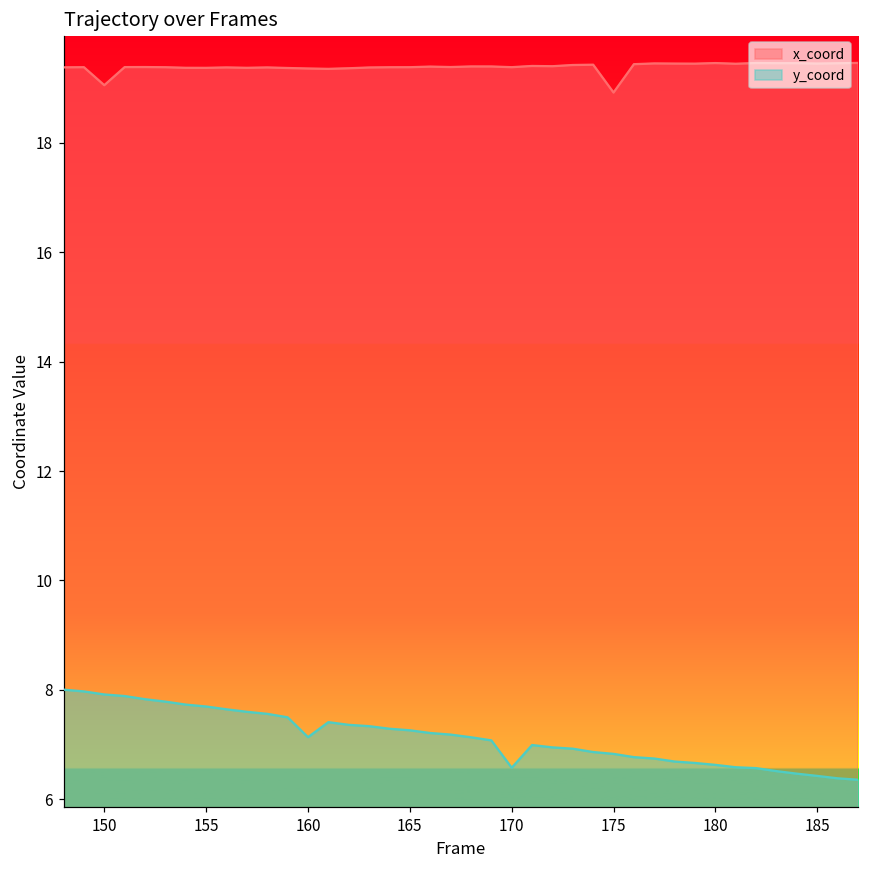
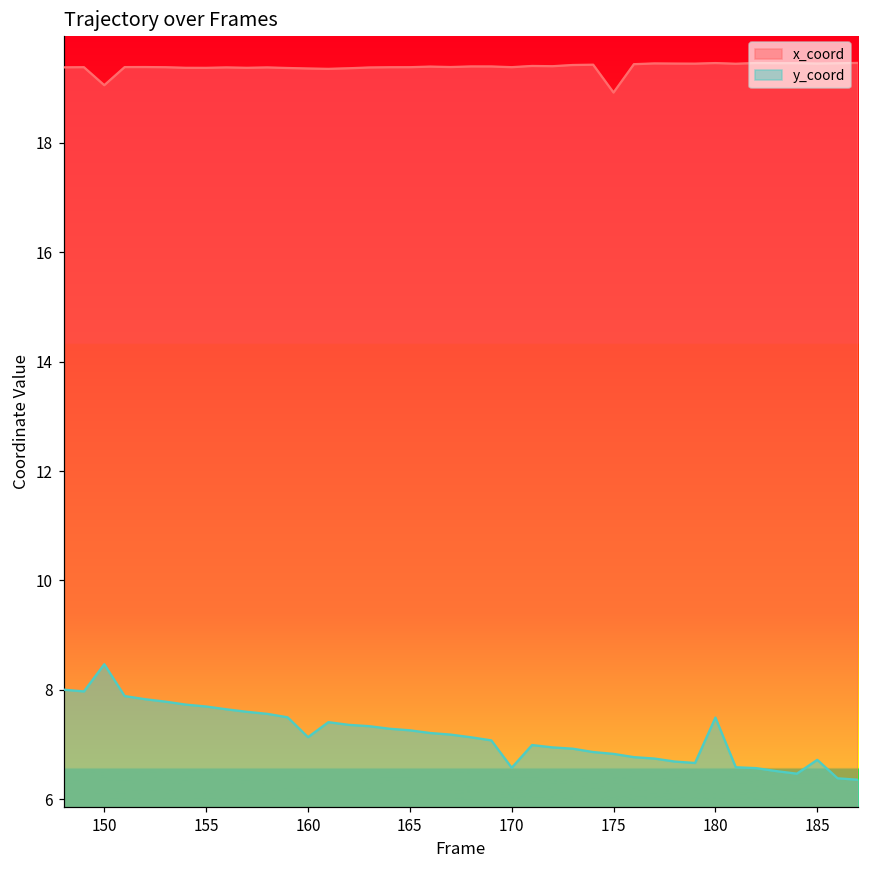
y_coord, 150: 7.9 -> 8.5
y_coord, 180: 6.6 -> 7.5
y_coord, 185: 6.4 -> 6.7
